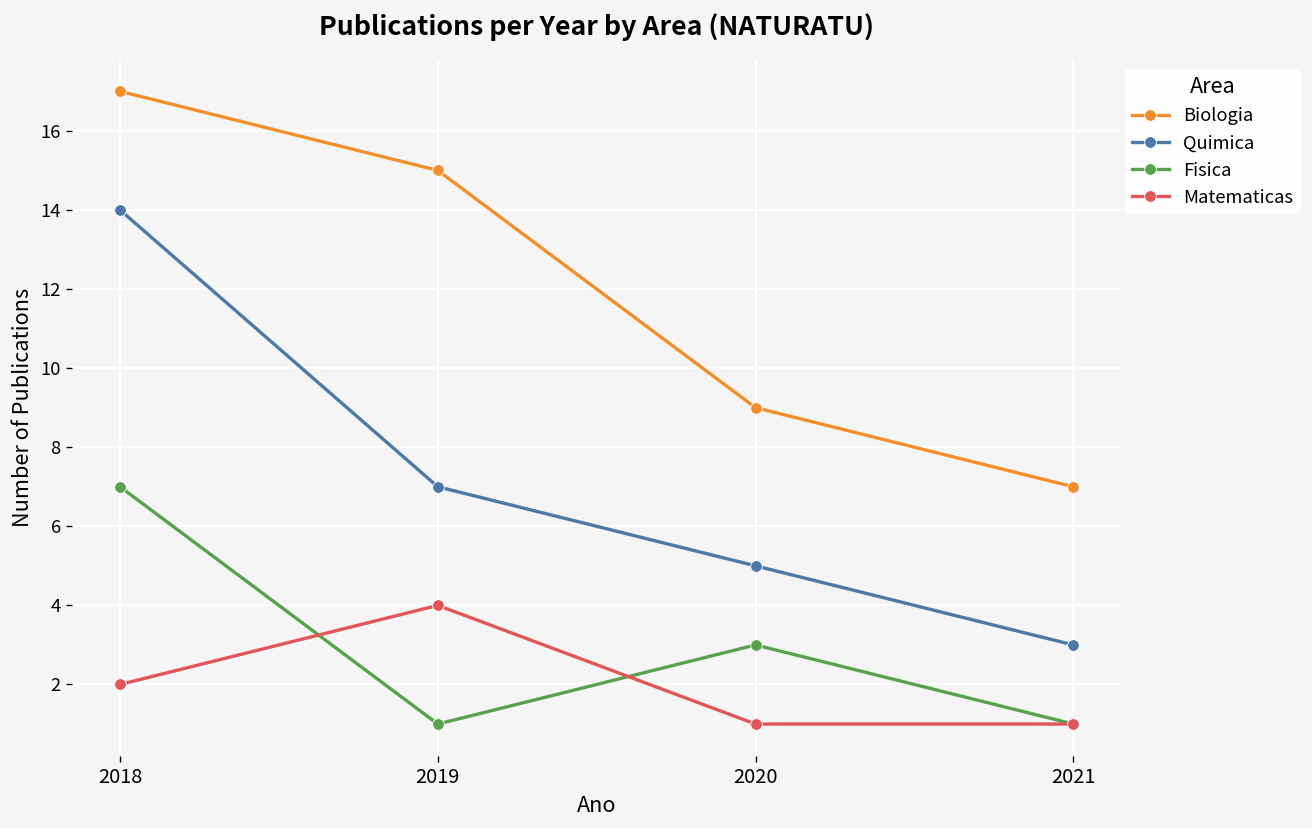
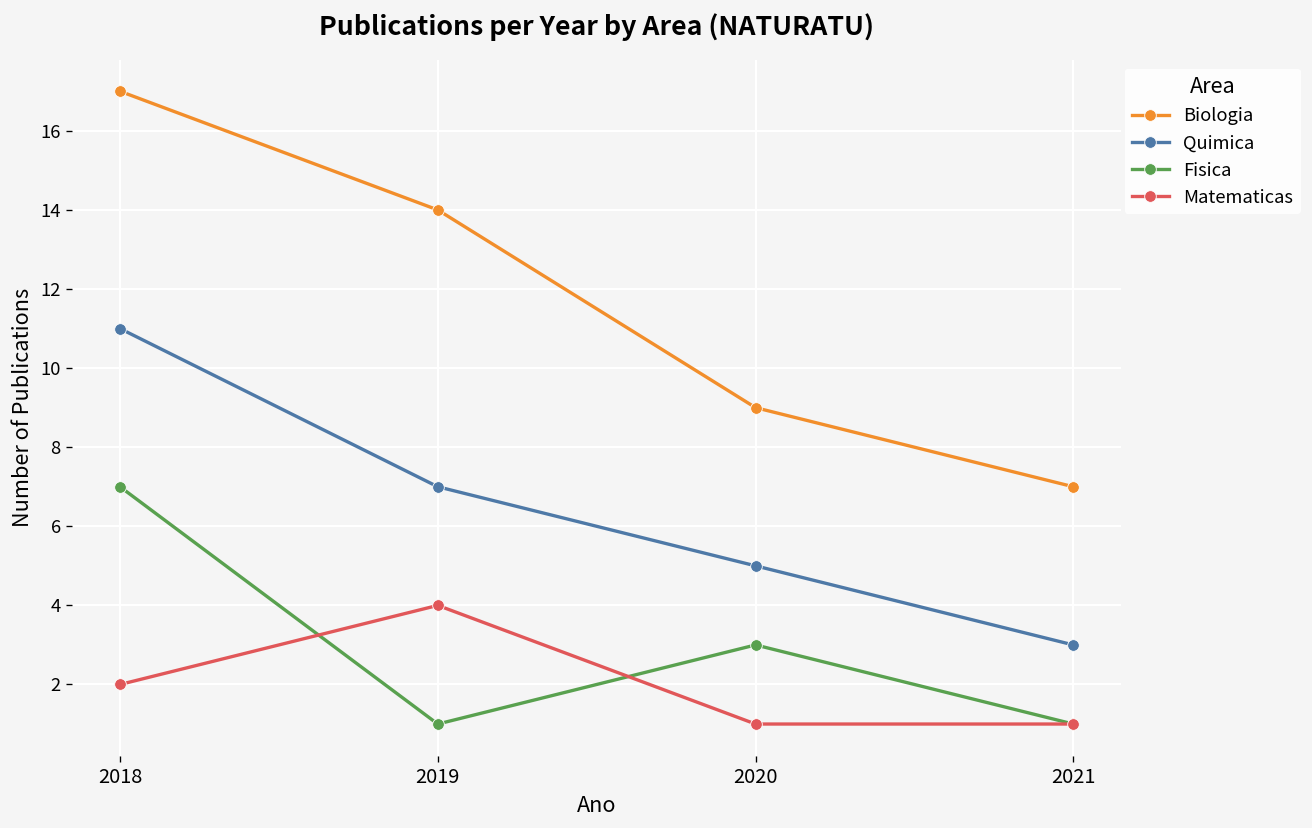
Quimica, 2018: 14 -> 11
Biologia, 2019: 15 -> 14
